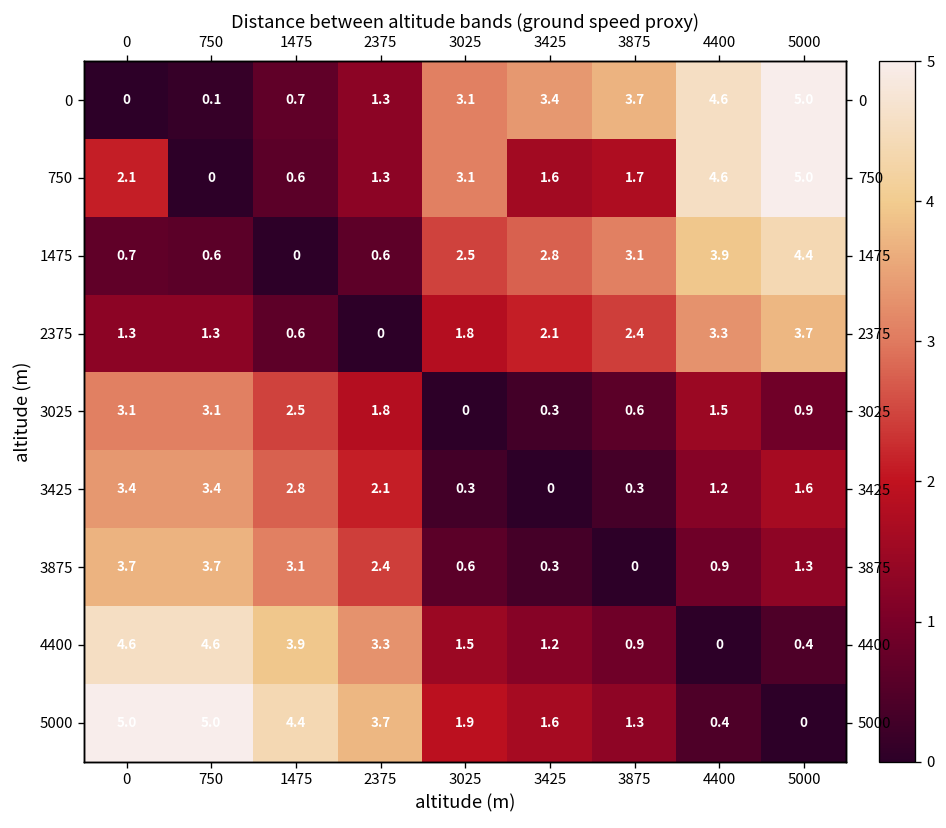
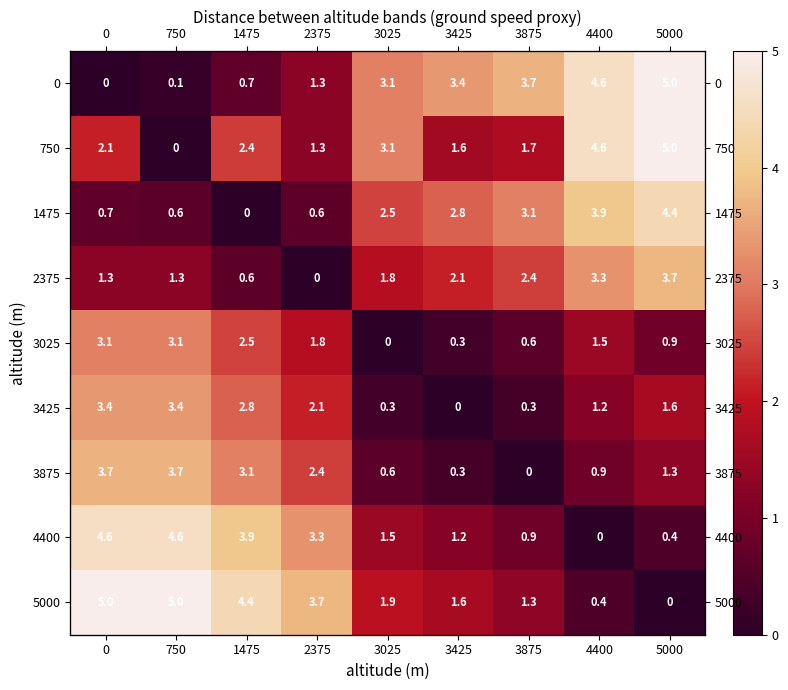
750, 1475: 0.6 -> 2.4
